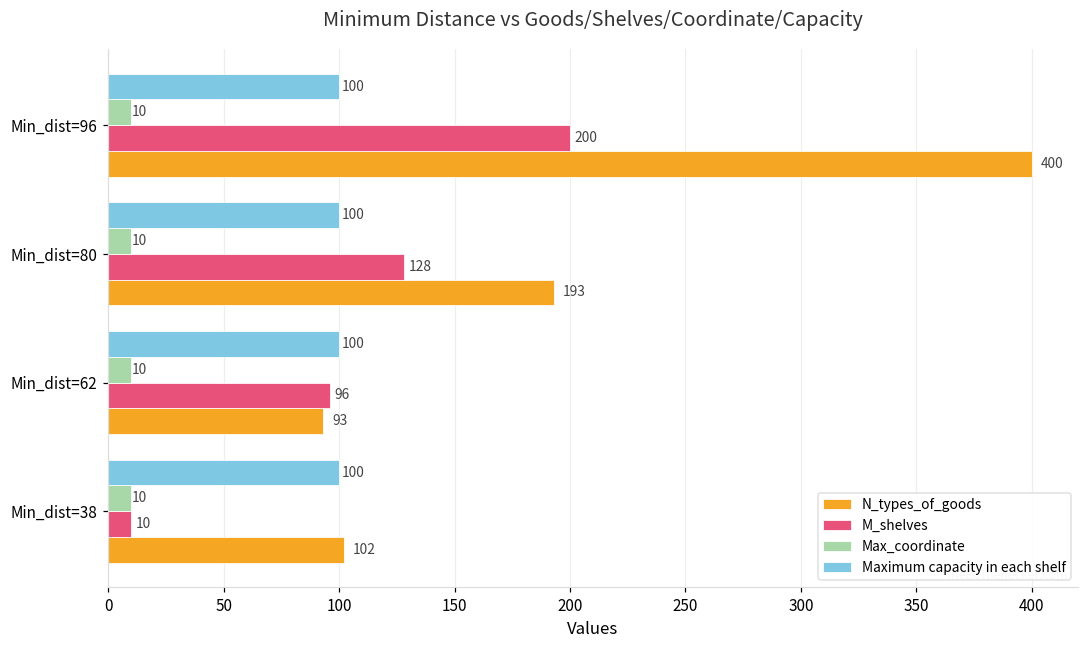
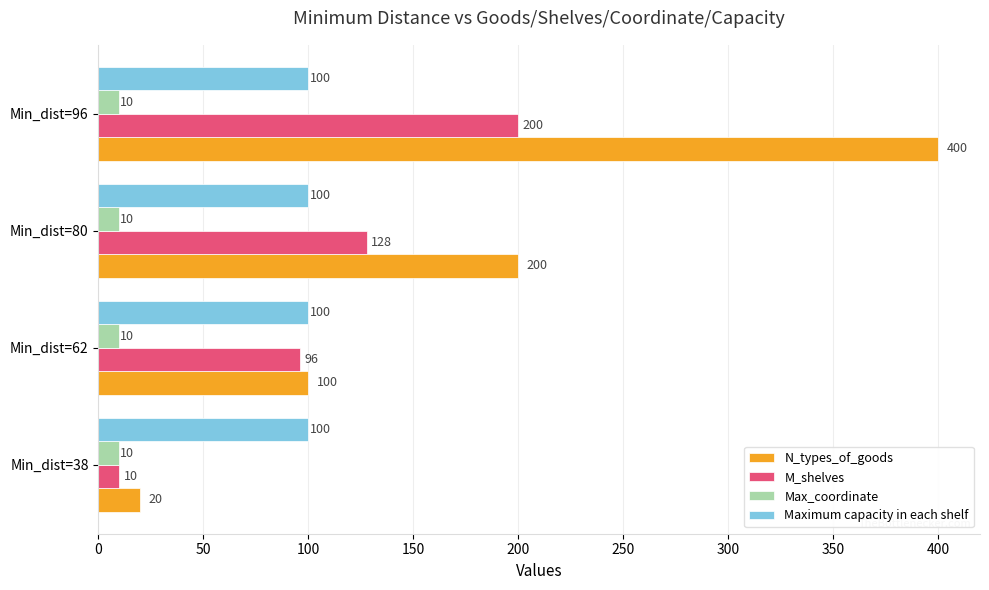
N_types_of_goods, Min_dist=80: 193 -> 200
N_types_of_goods, Min_dist=62: 93 -> 100
N_types_of_goods, Min_dist=38: 102 -> 20
